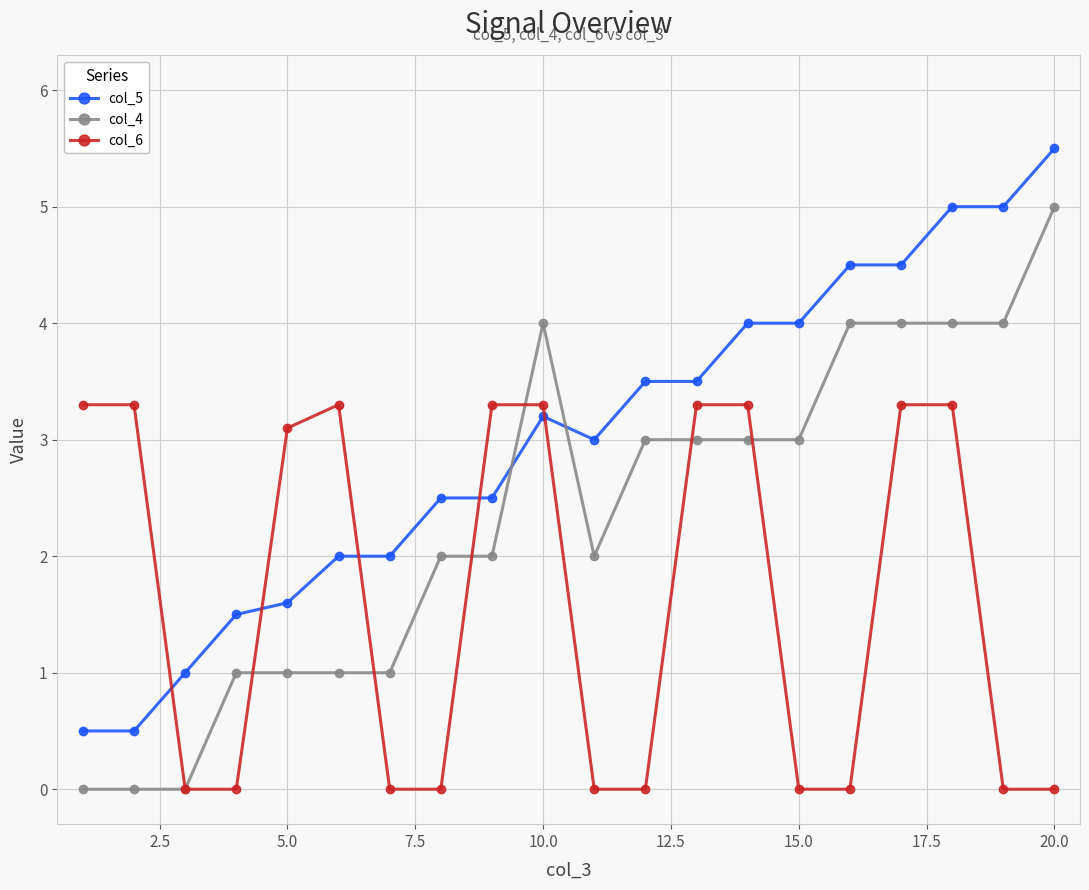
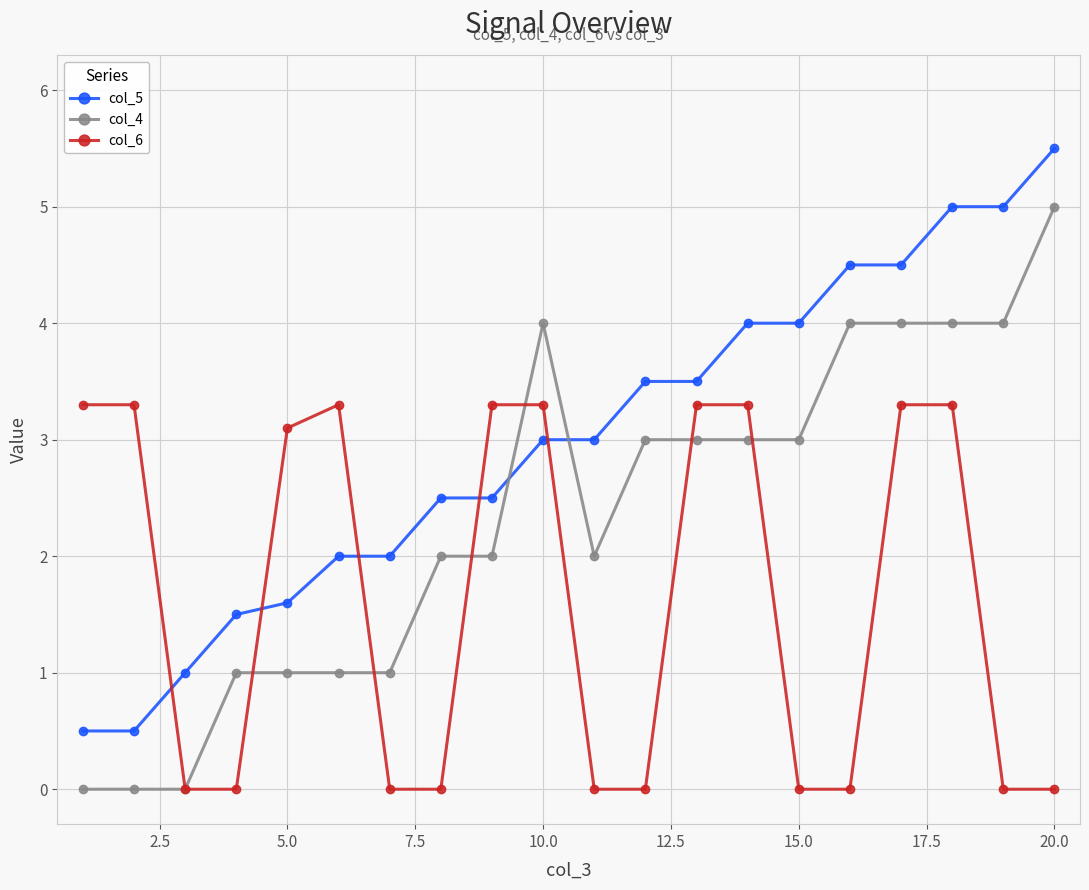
col_5, 10.0: 3.2 -> 3.0
